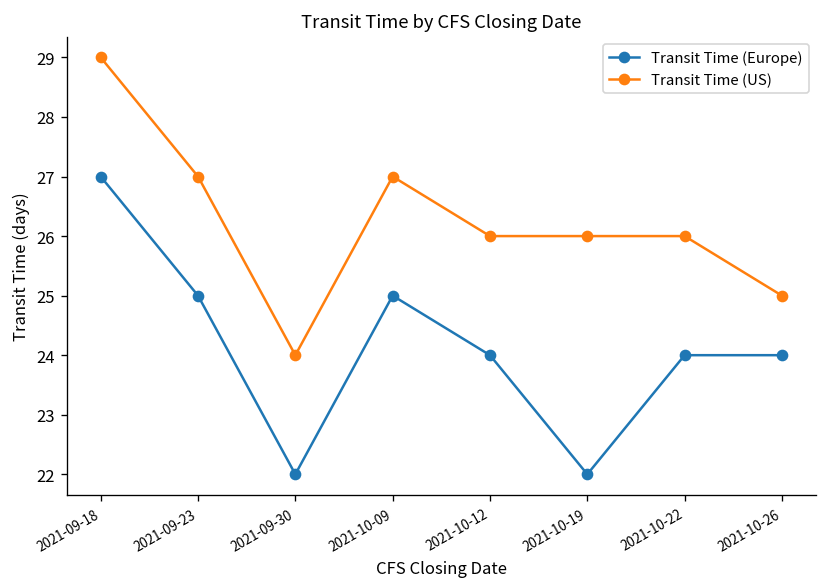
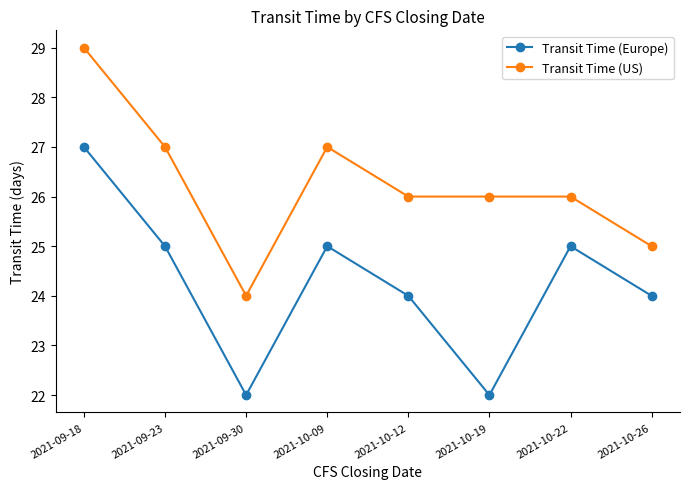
Transit Time (Europe), 2021-10-22: 24 -> 25
